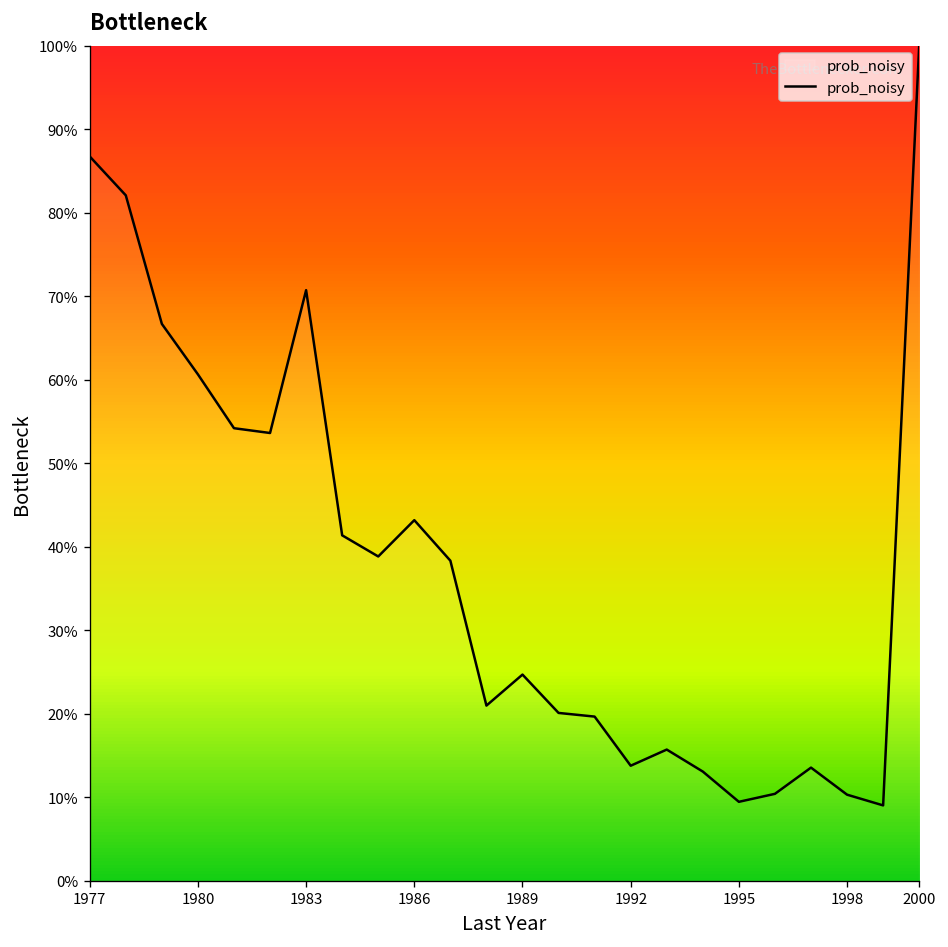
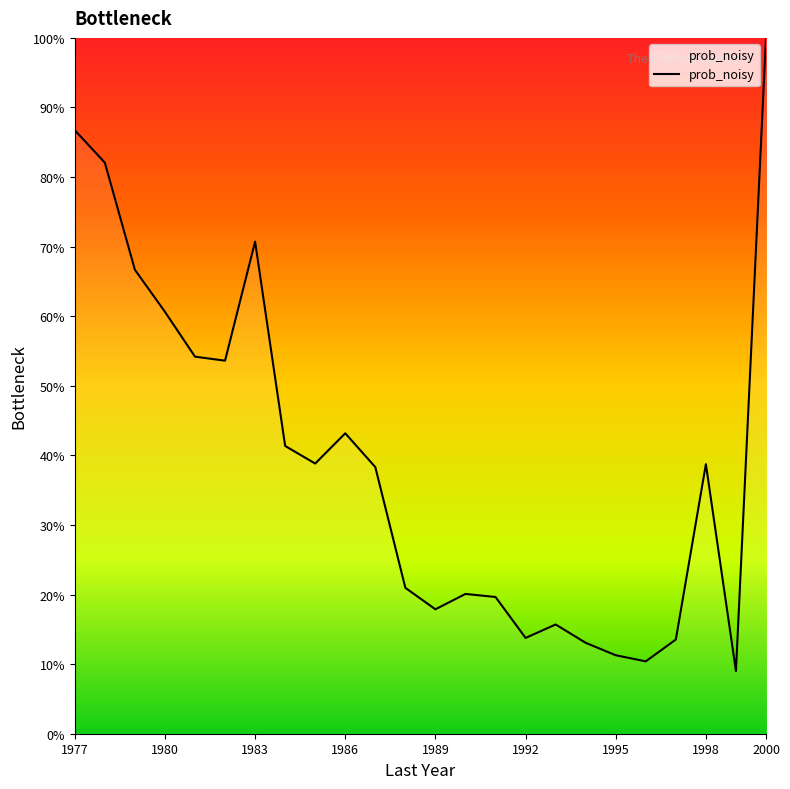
1989: 25% -> 18%
1995: 9% -> 11%
1998: 10% -> 39%
